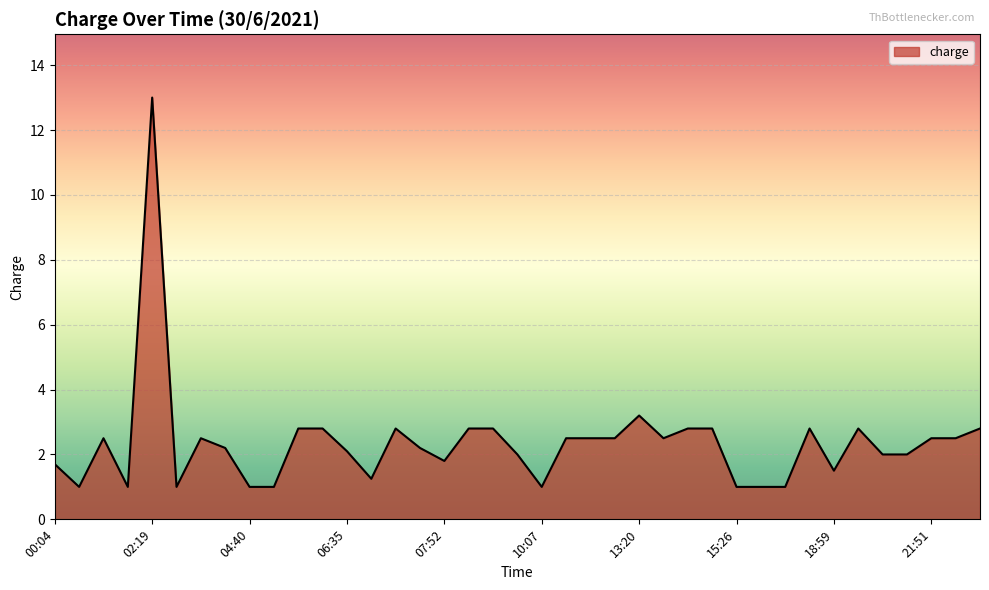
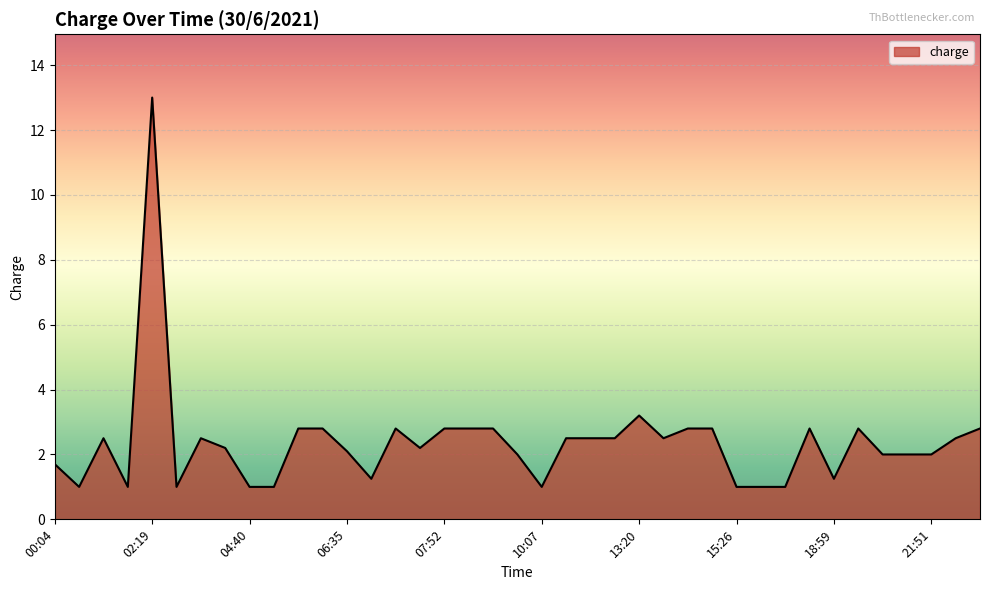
07:52: 1.8 -> 2.8
18:59: 1.5 -> 1.3
21:51: 2.5 -> 2.0
